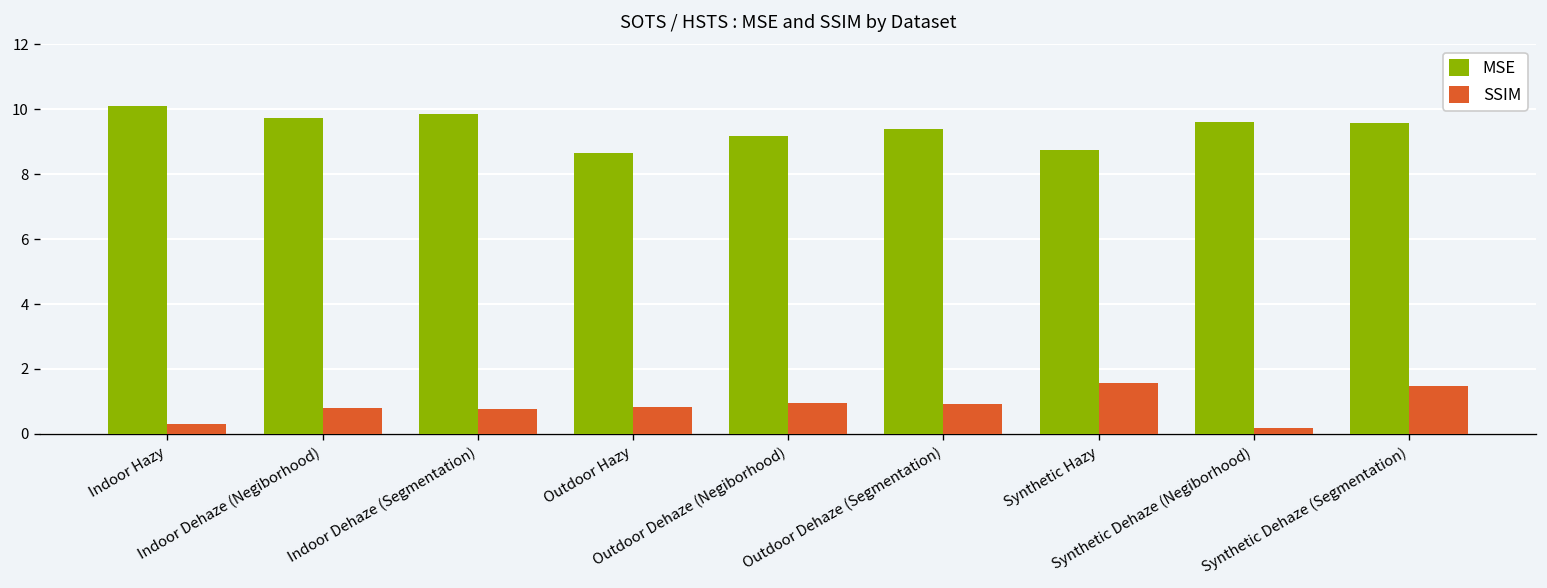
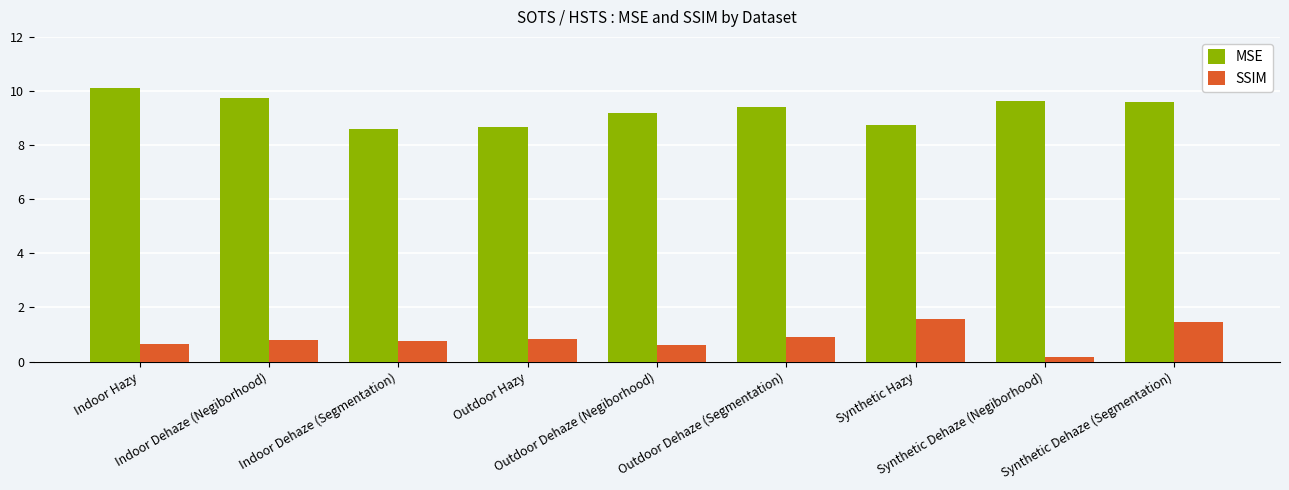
SSIM, Indoor Hazy: 0.3 -> 0.6
MSE, Indoor Dehaze (Segmentation): 9.8 -> 8.6
SSIM, Outdoor Dehaze (Negiborhood): 0.9 -> 0.6
